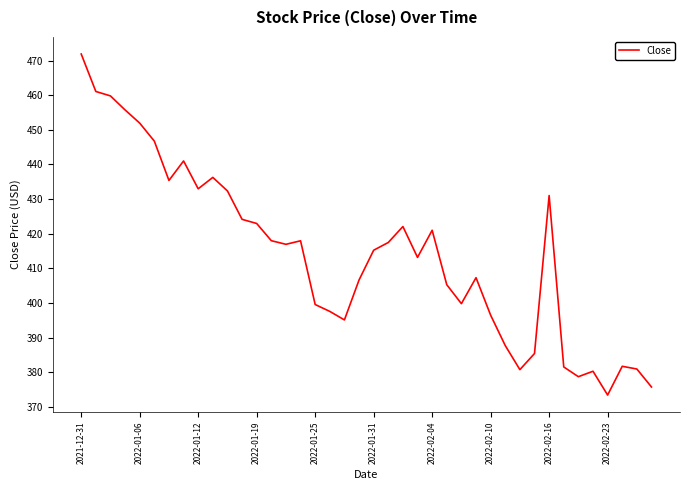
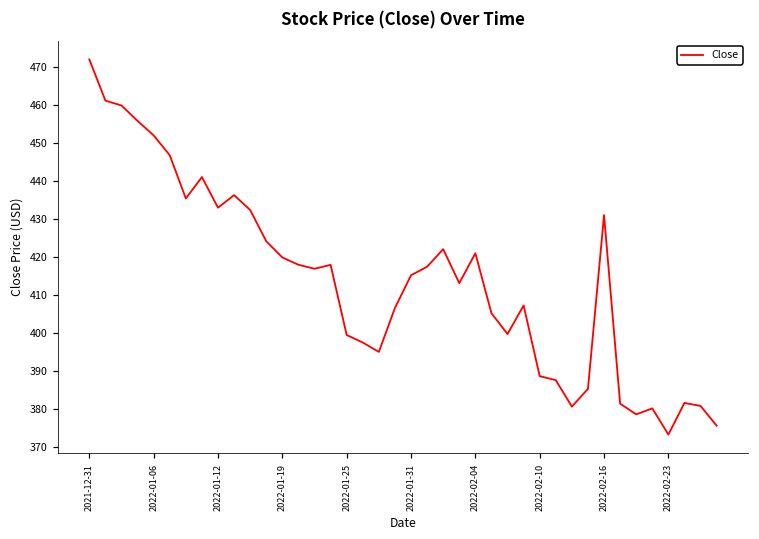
2022-01-19: 423 -> 420
2022-02-10: 396 -> 389
